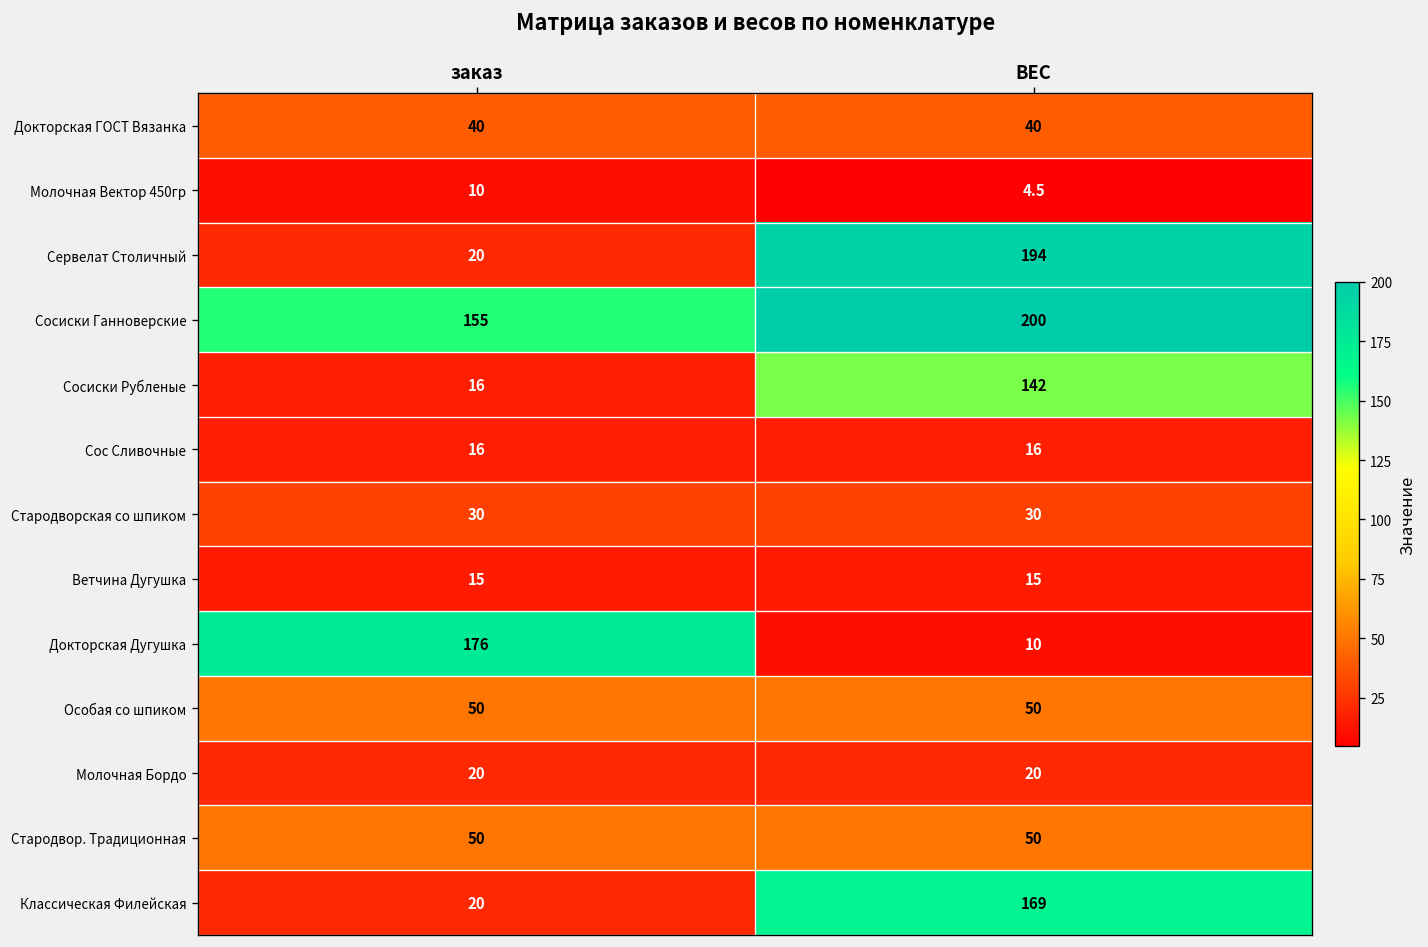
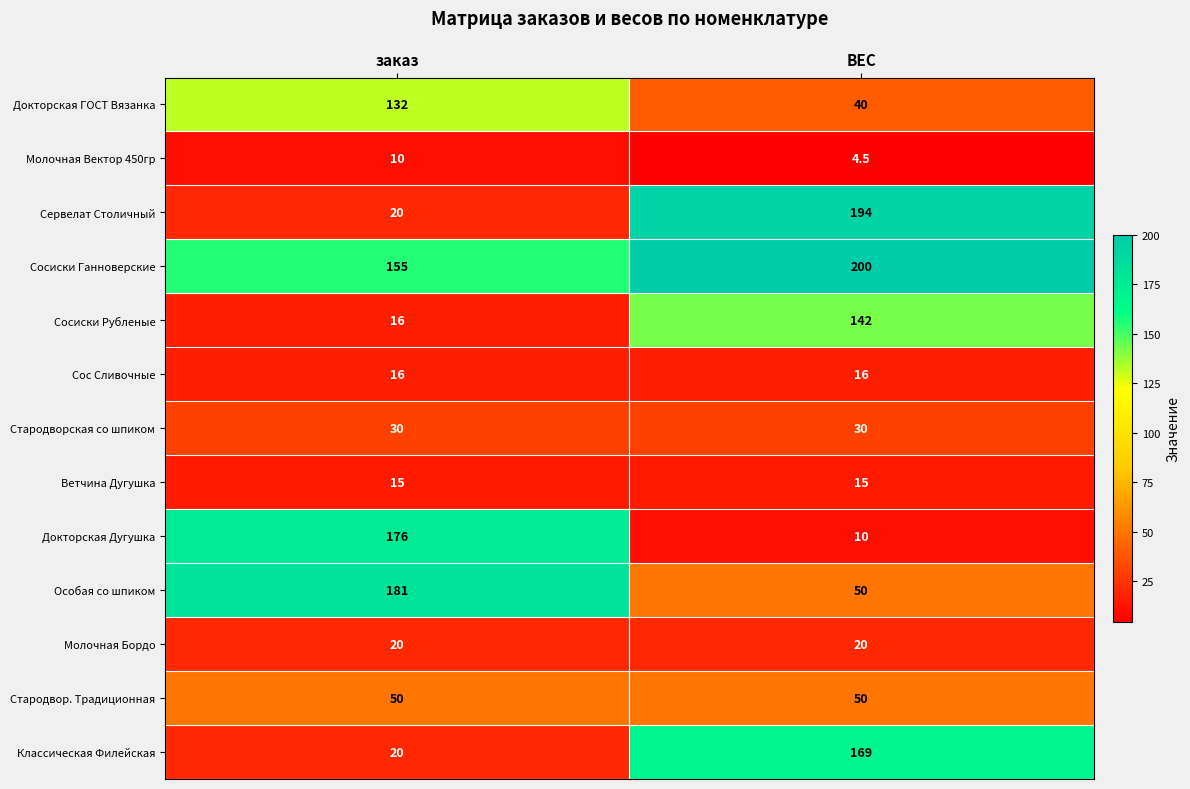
Докторская ГОСТ Вязанка, заказ: 40 -> 132
Особая со шпиком, заказ: 50 -> 181
